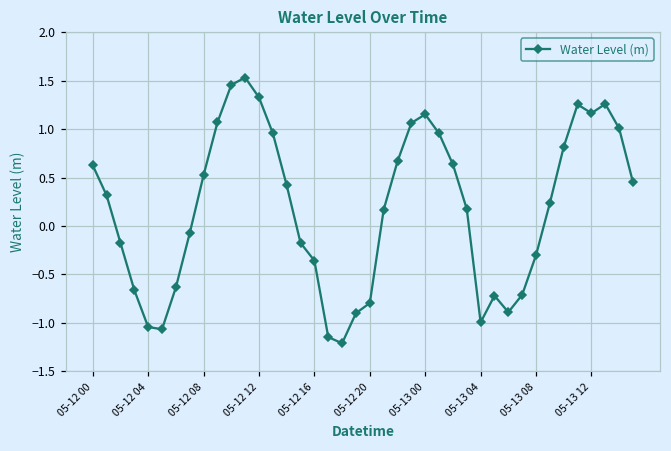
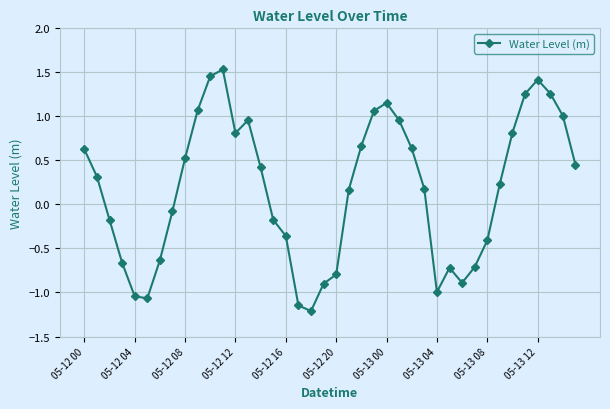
05-12 12: 1.3 -> 0.8
05-13 08: -0.3 -> -0.4
05-13 12: 1.2 -> 1.4
